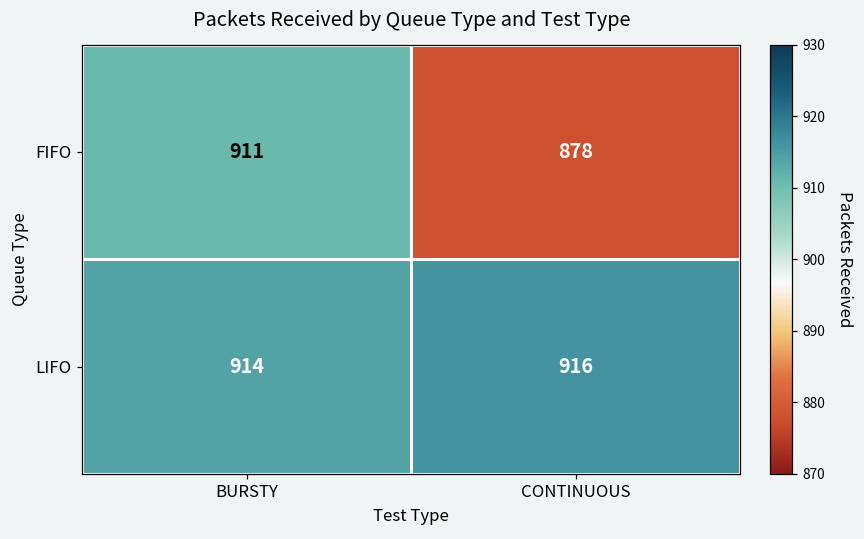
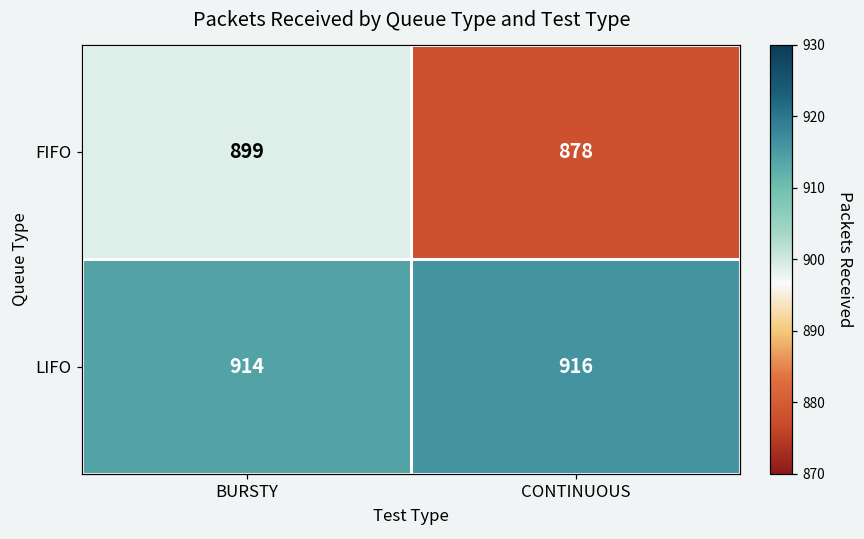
FIFO, BURSTY: 911 -> 899
